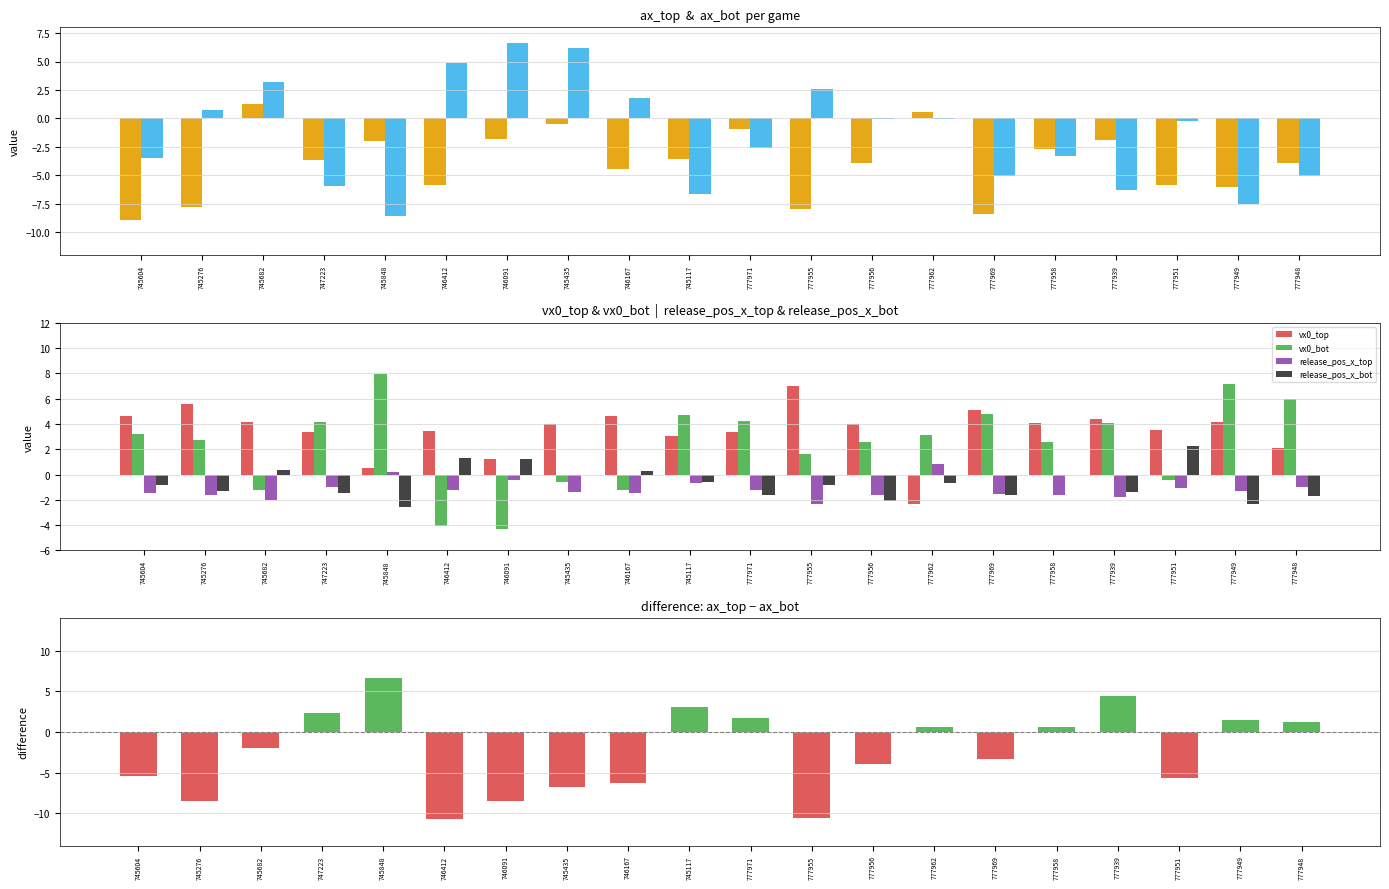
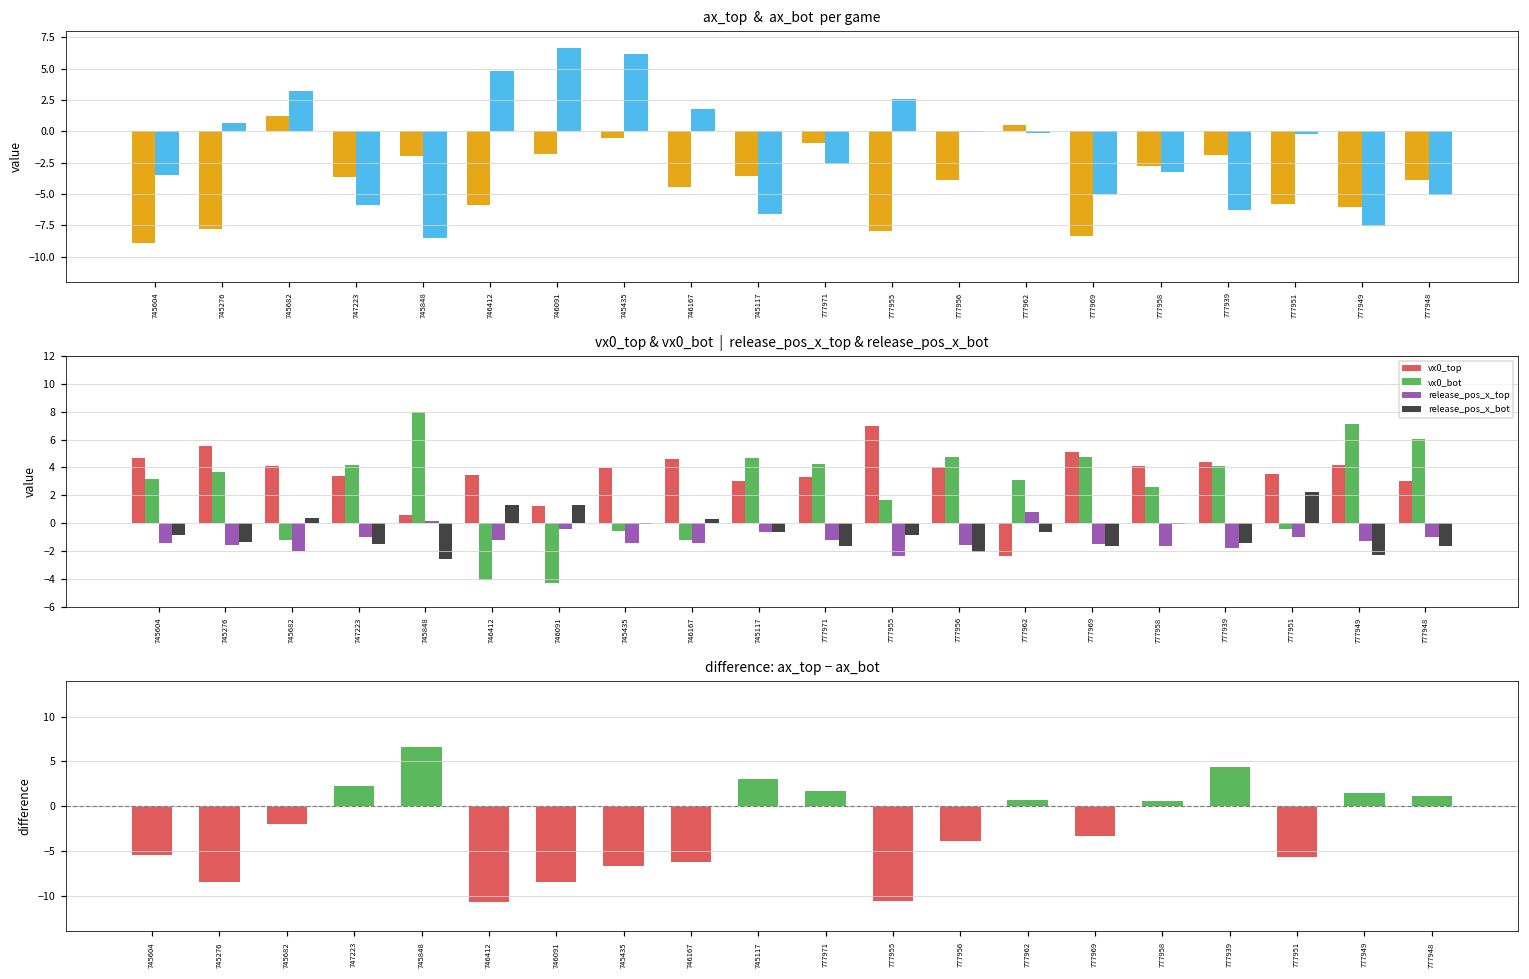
vx0_top & vx0_bot | release_pos_x_top & release_pos_x_bot, vx0_bot, 745276: 2.8 -> 3.7
vx0_top & vx0_bot | release_pos_x_top & release_pos_x_bot, vx0_bot, 777956: 2.6 -> 4.7
vx0_top & vx0_bot | release_pos_x_top & release_pos_x_bot, vx0_top, 777948: 2.1 -> 3.0
